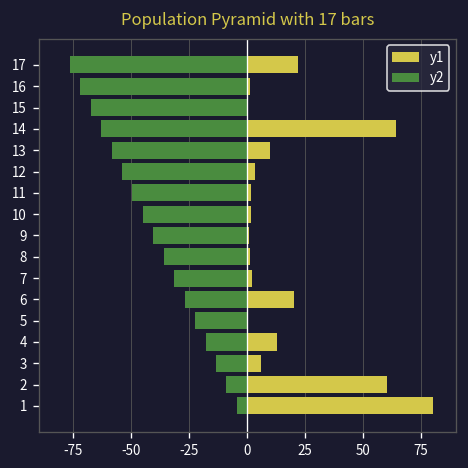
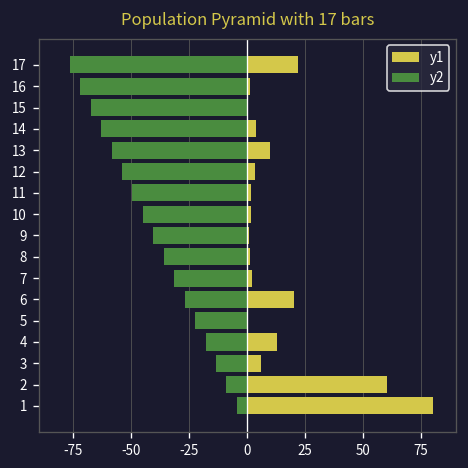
y1, 14: 64 -> 4
